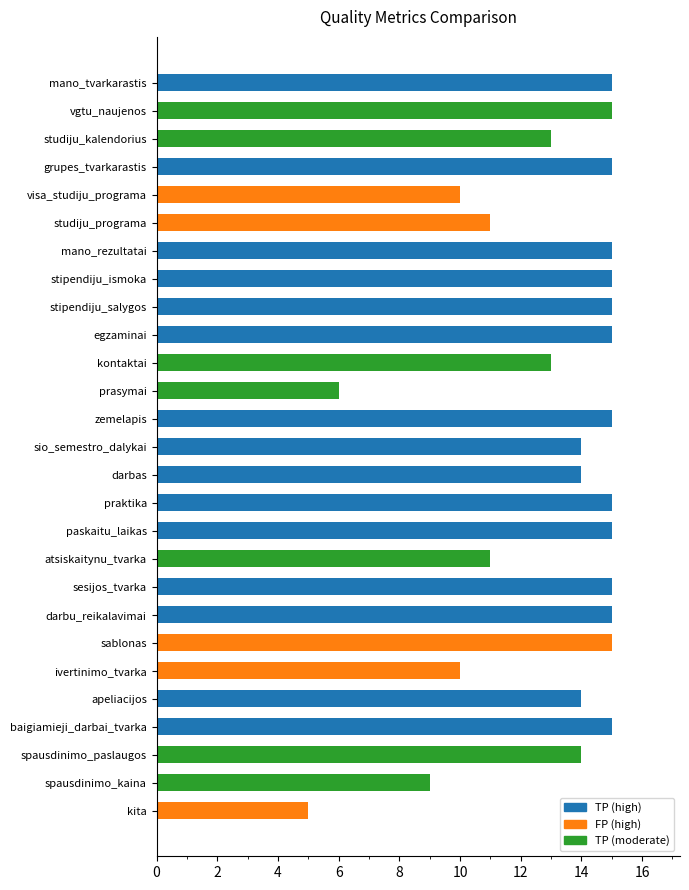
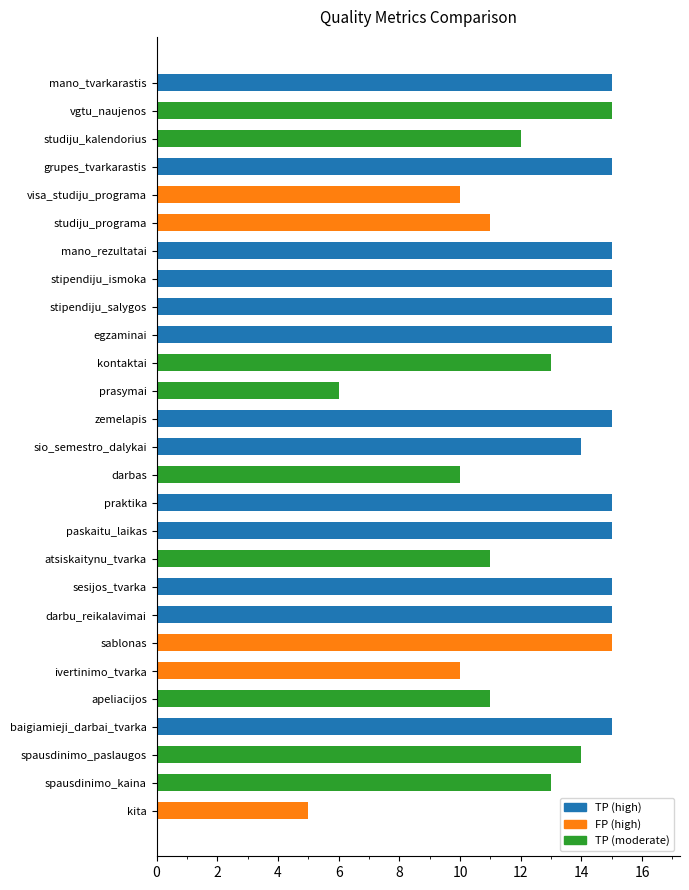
studiju_kalendorius: 13 -> 12
darbas: 14 -> 10
apeliacijos: 14 -> 11
spausdinimo_kaina: 9 -> 13
